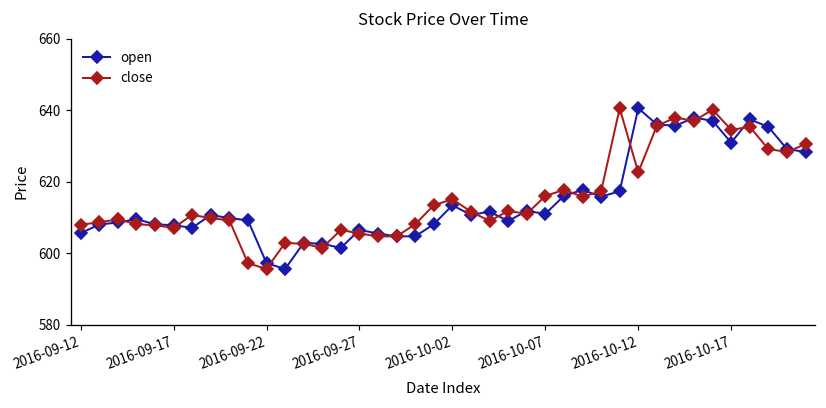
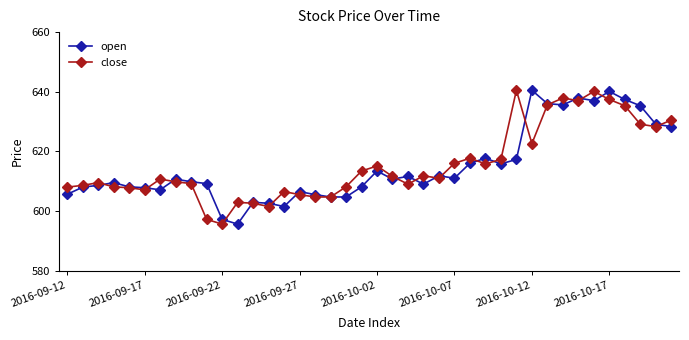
open, 2016-10-17: 631 -> 640
close, 2016-10-17: 635 -> 637
